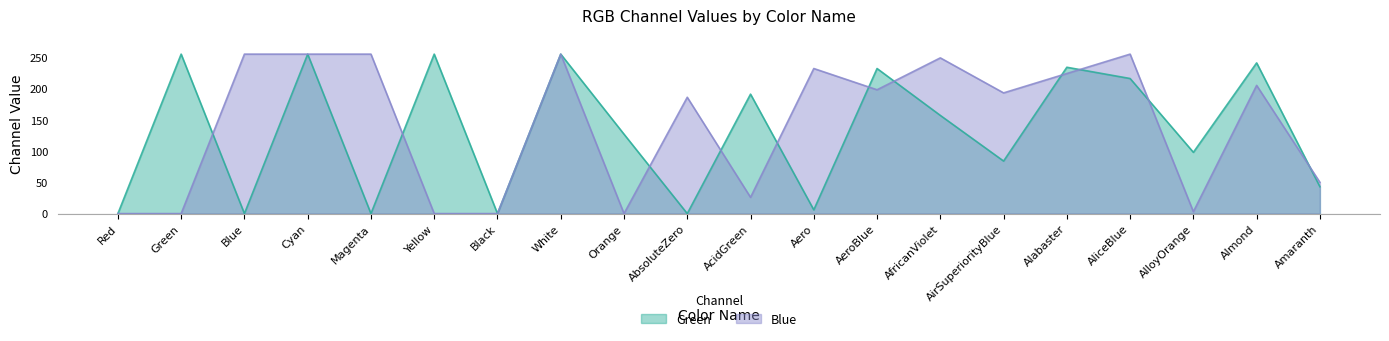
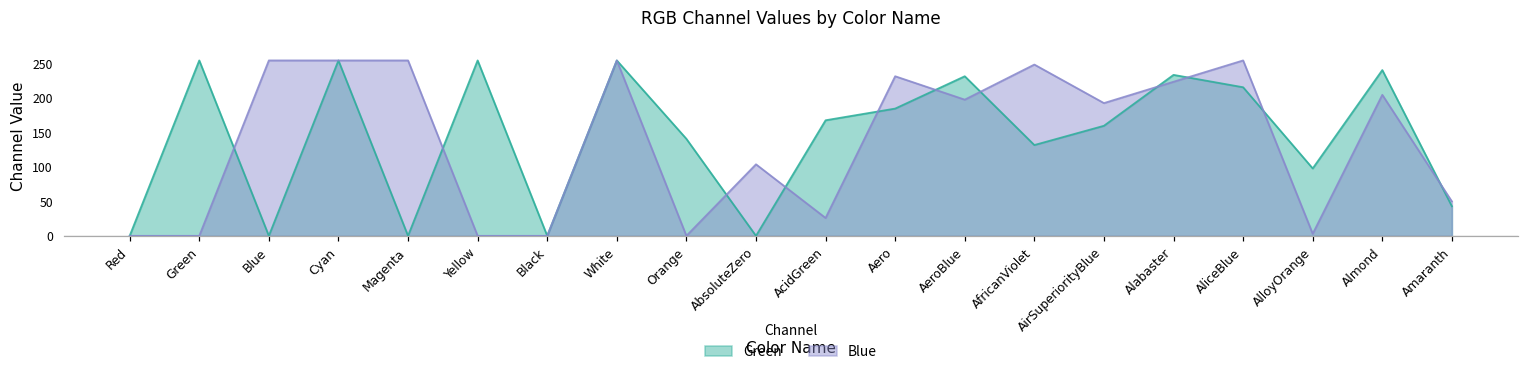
Green, Orange: 130 -> 140
Blue, AbsoluteZero: 190 -> 100
Green, AcidGreen: 190 -> 170
Green, Aero: 10 -> 190
Green, AfricanViolet: 160 -> 130
Green, AirSuperiorityBlue: 80 -> 160
